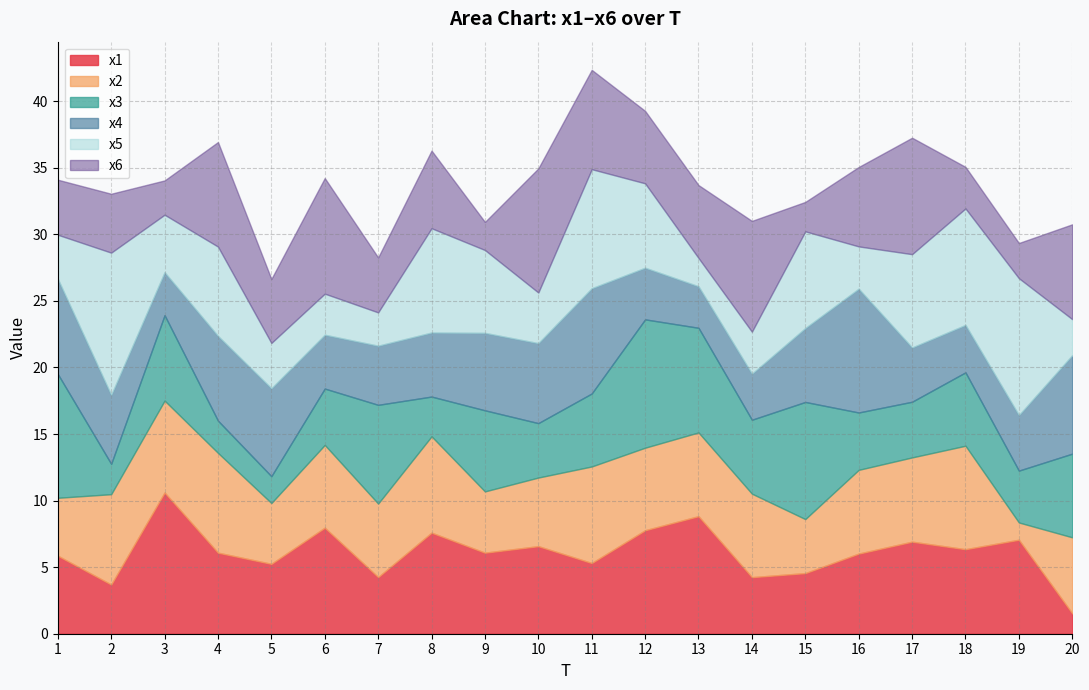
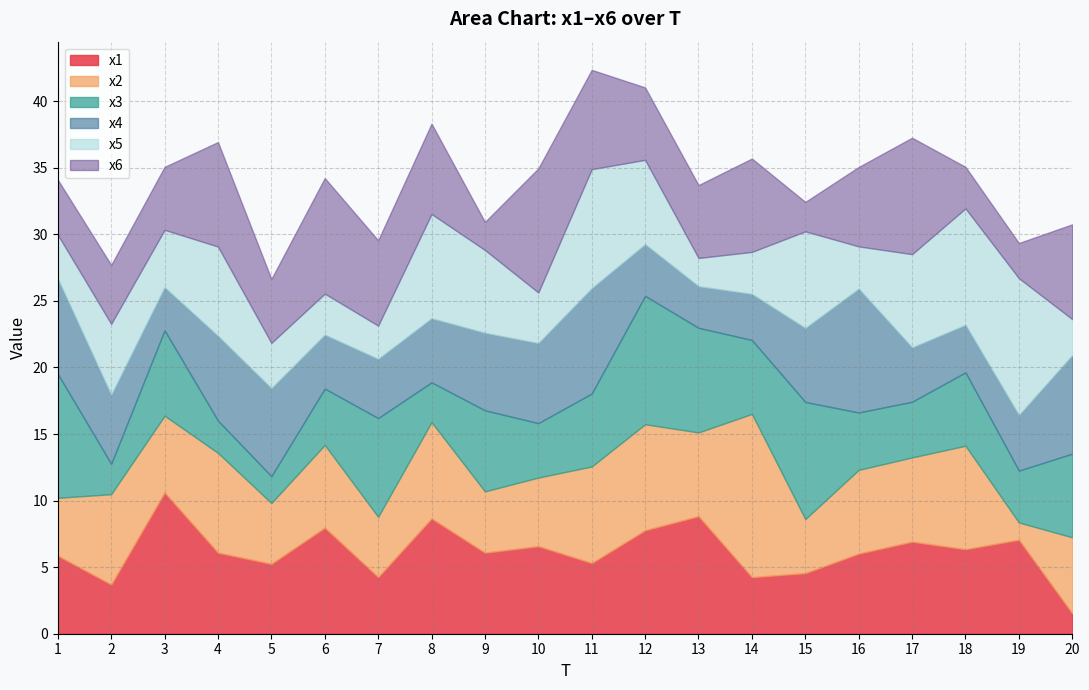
x5, 2: 10.7 -> 5.3
x2, 3: 6.9 -> 5.8
x6, 3: 2.6 -> 4.7
x2, 7: 5.5 -> 4.5
x6, 7: 4.1 -> 6.4
x1, 8: 7.6 -> 8.7
x6, 8: 5.8 -> 6.8
x2, 12: 6.2 -> 8.0
x2, 14: 6.3 -> 12.3
x6, 14: 8.3 -> 7.0
